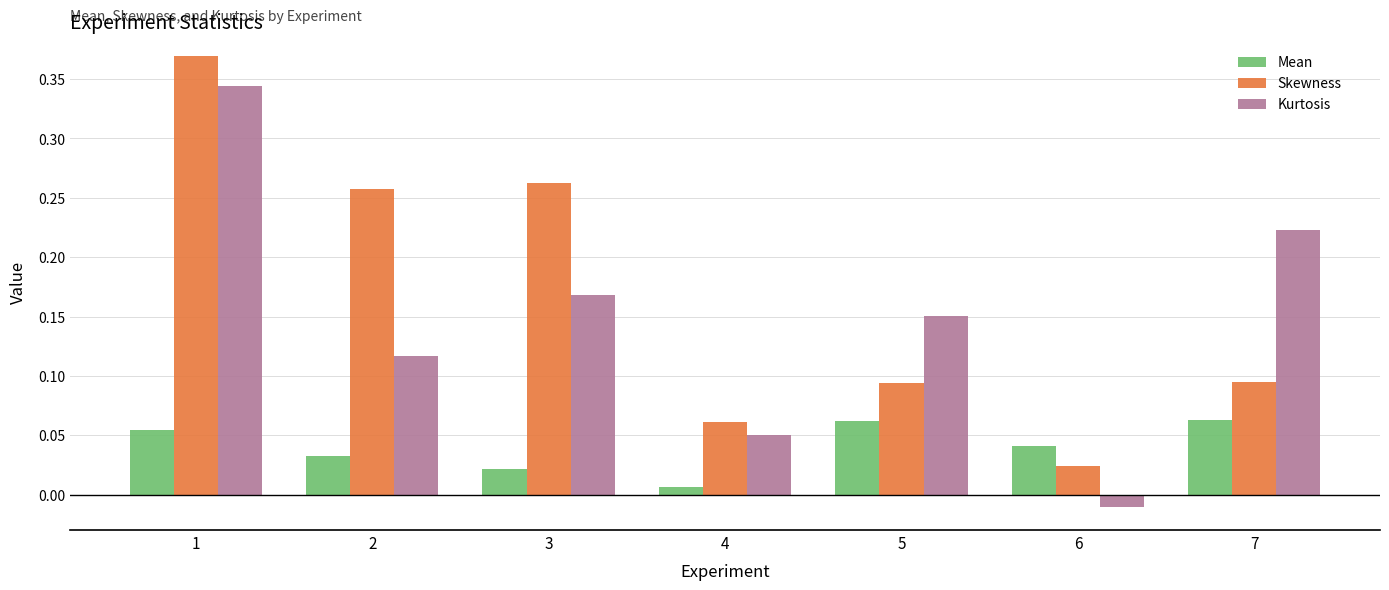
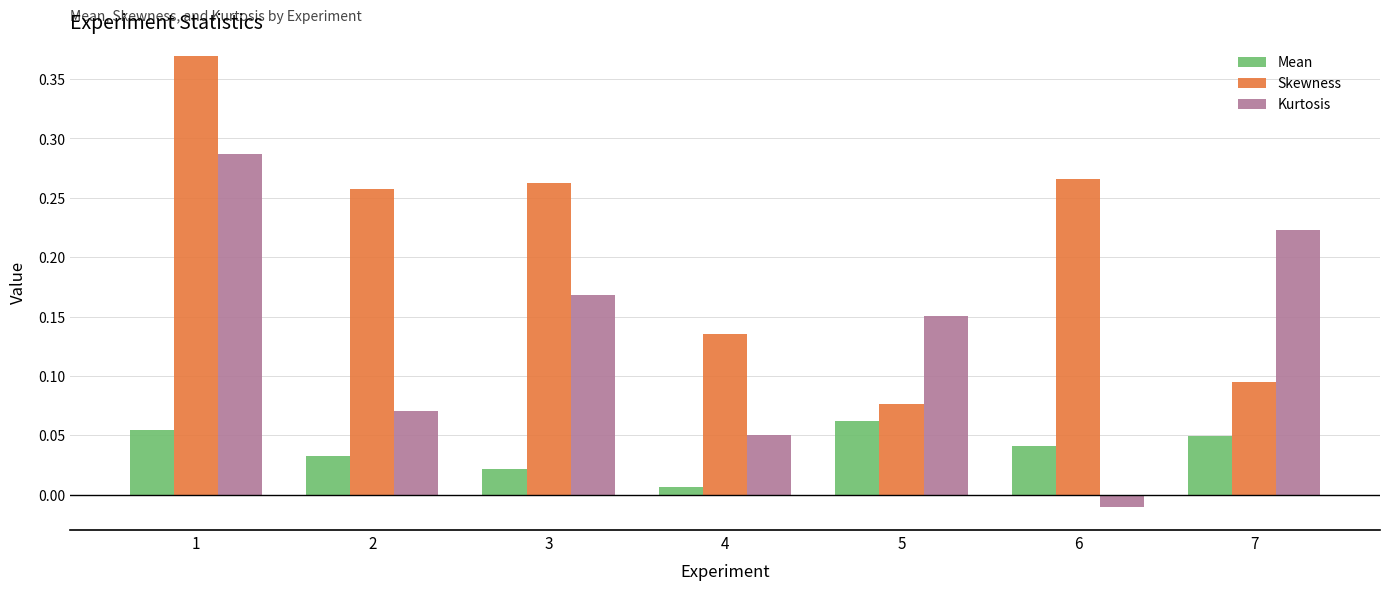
Kurtosis, 1: 0.345 -> 0.287
Kurtosis, 2: 0.117 -> 0.071
Skewness, 4: 0.061 -> 0.135
Skewness, 5: 0.094 -> 0.076
Skewness, 6: 0.024 -> 0.266
Mean, 7: 0.063 -> 0.049
